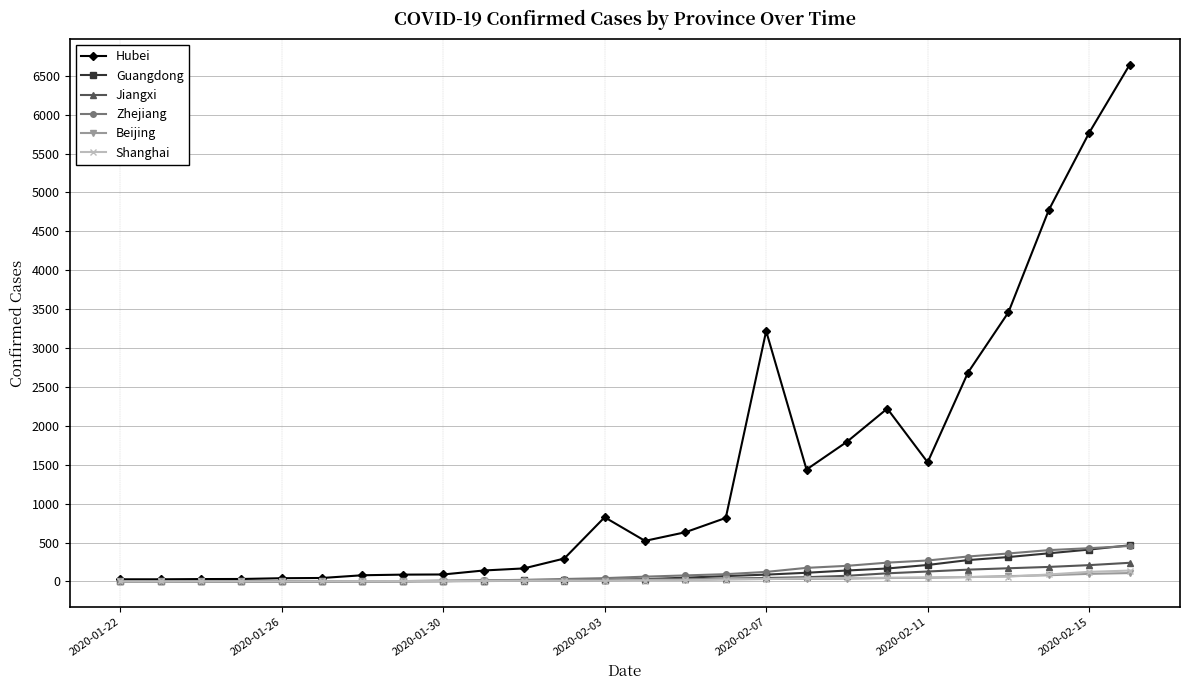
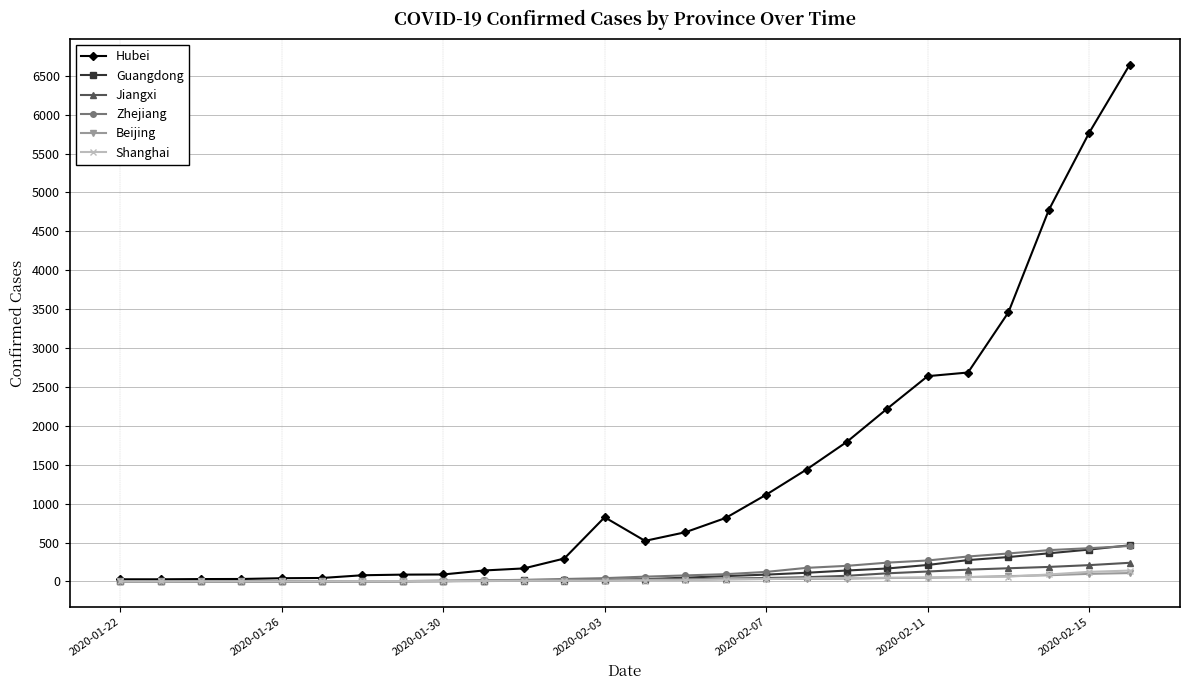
Hubei, 2020-02-07: 3200 -> 1100
Hubei, 2020-02-11: 1500 -> 2600
